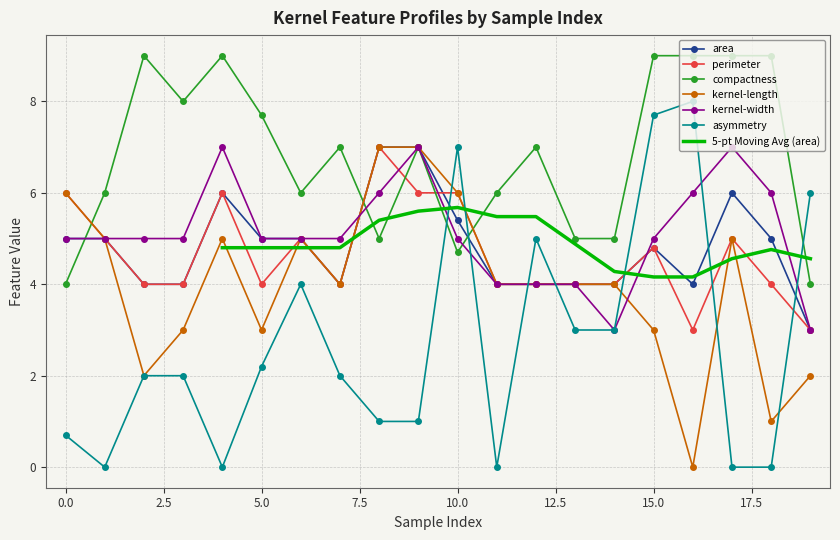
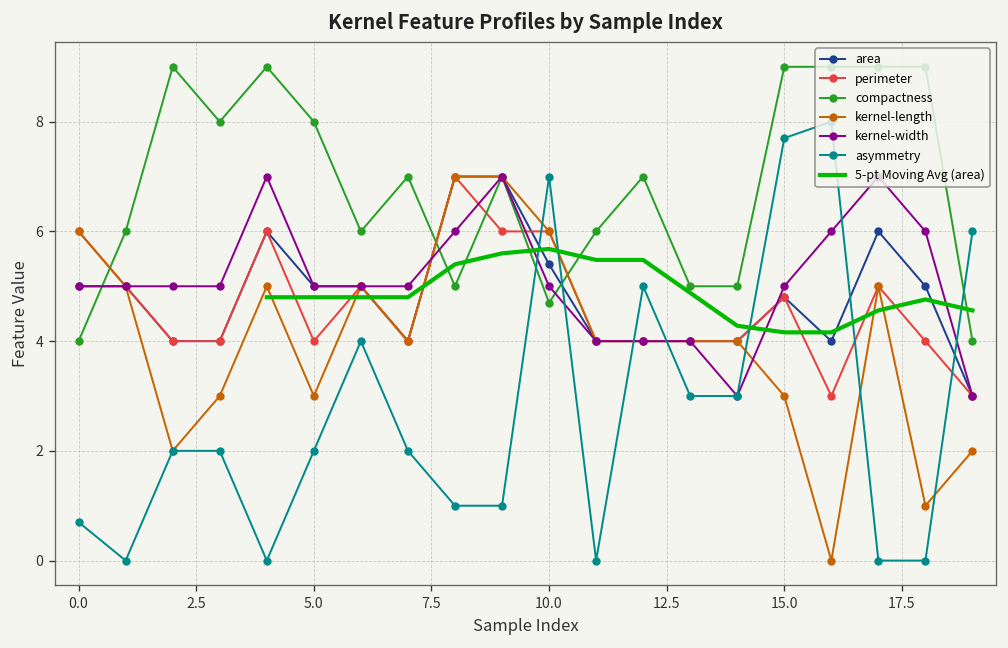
compactness, 5.0: 7.7 -> 8.0
asymmetry, 5.0: 2.2 -> 2.0
